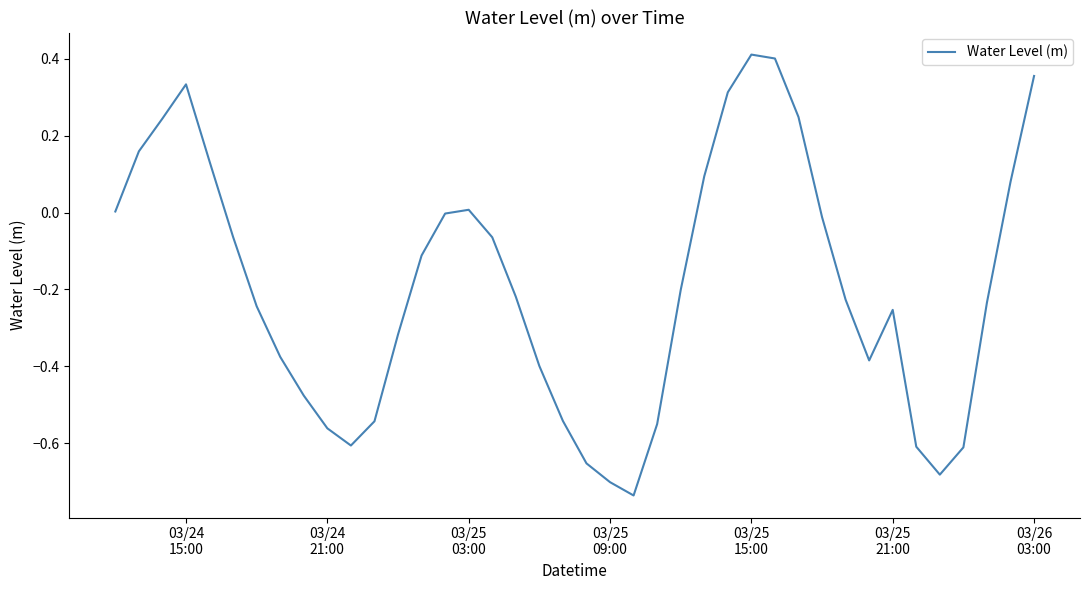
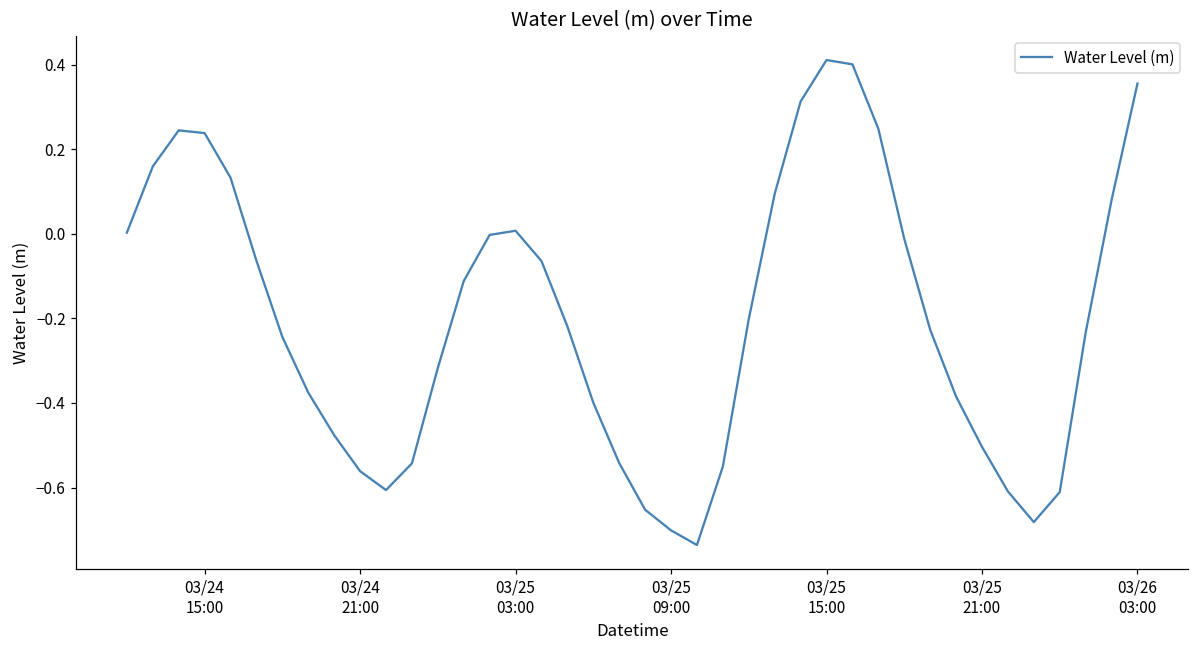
03/24 15:00: 0.33 -> 0.24
03/25 21:00: -0.25 -> -0.50
